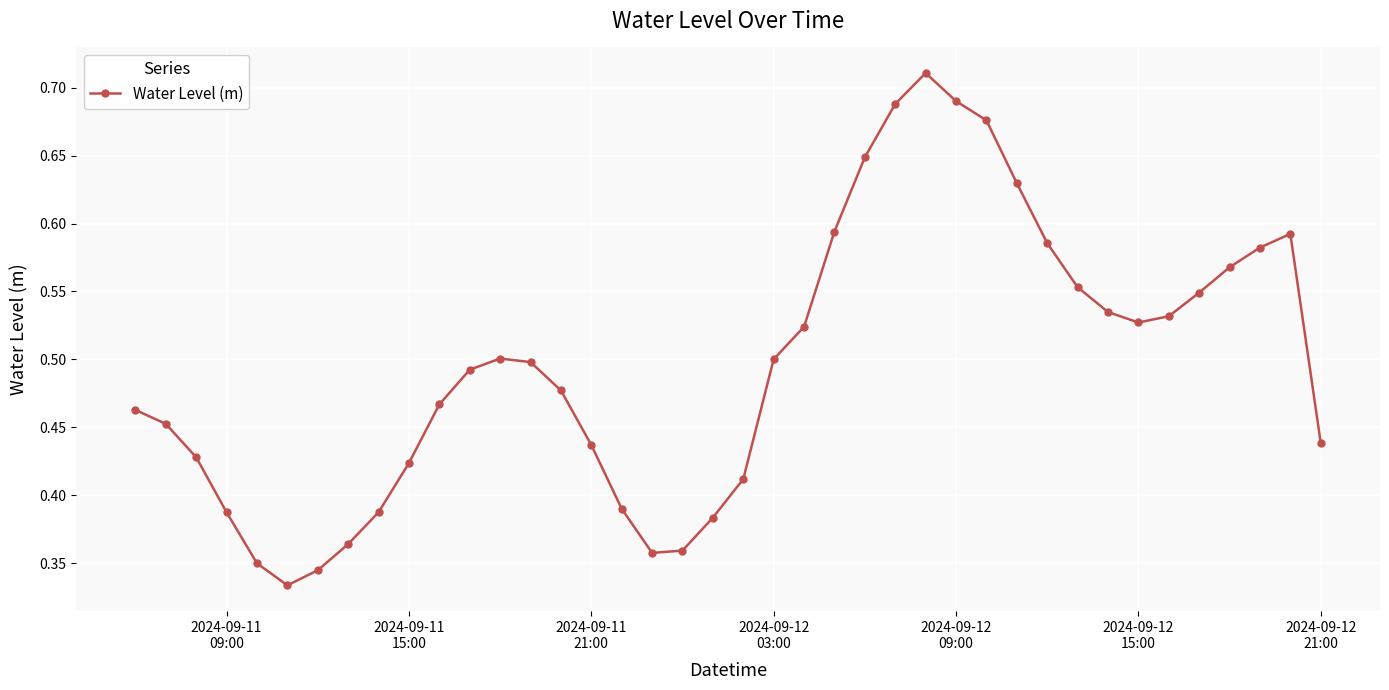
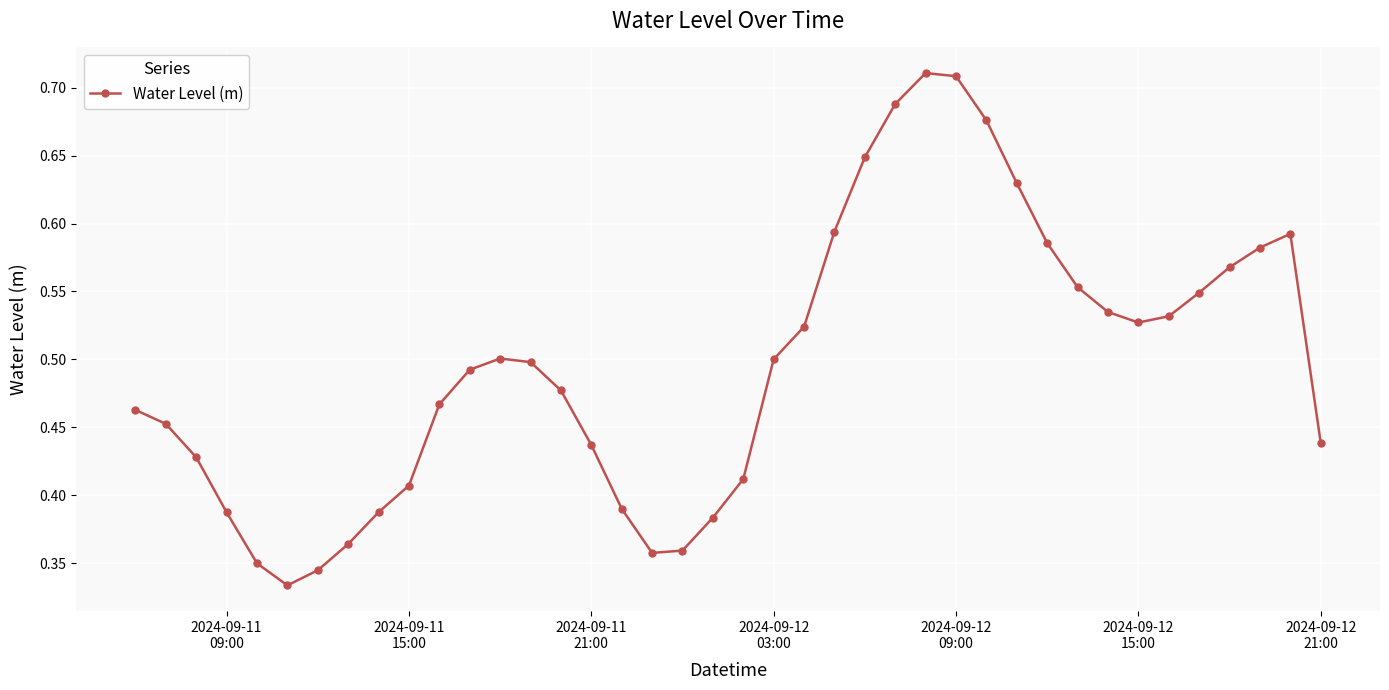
2024-09-11 15:00: 0.424 -> 0.407
2024-09-12 09:00: 0.690 -> 0.708
